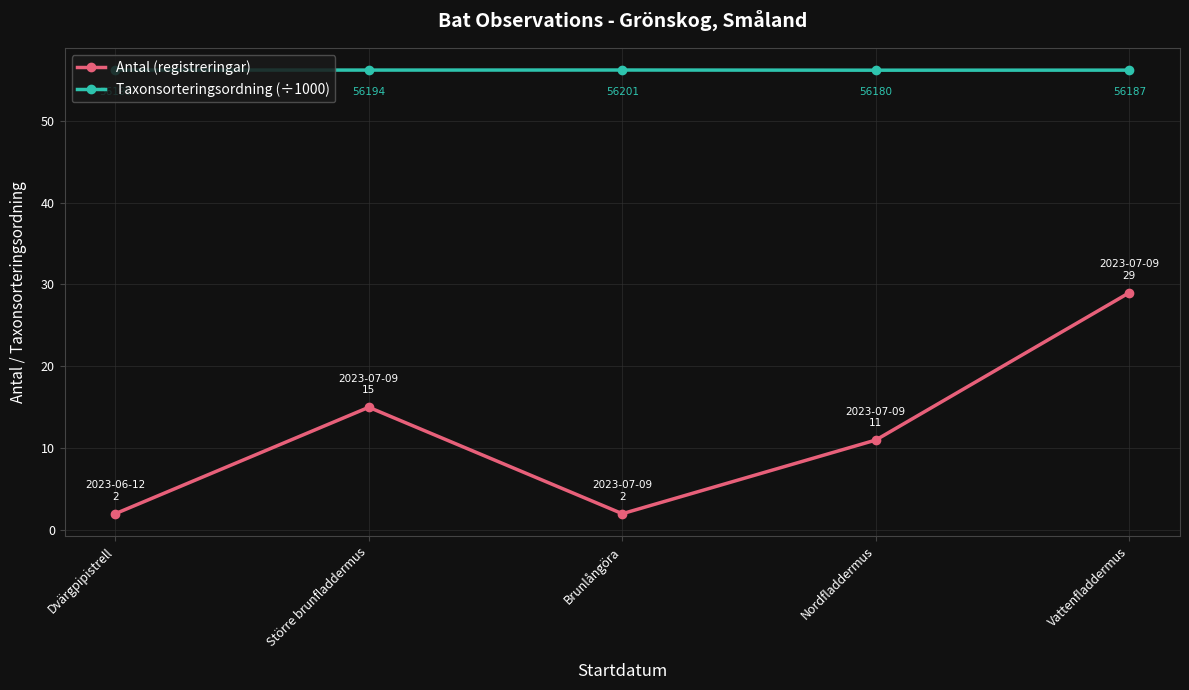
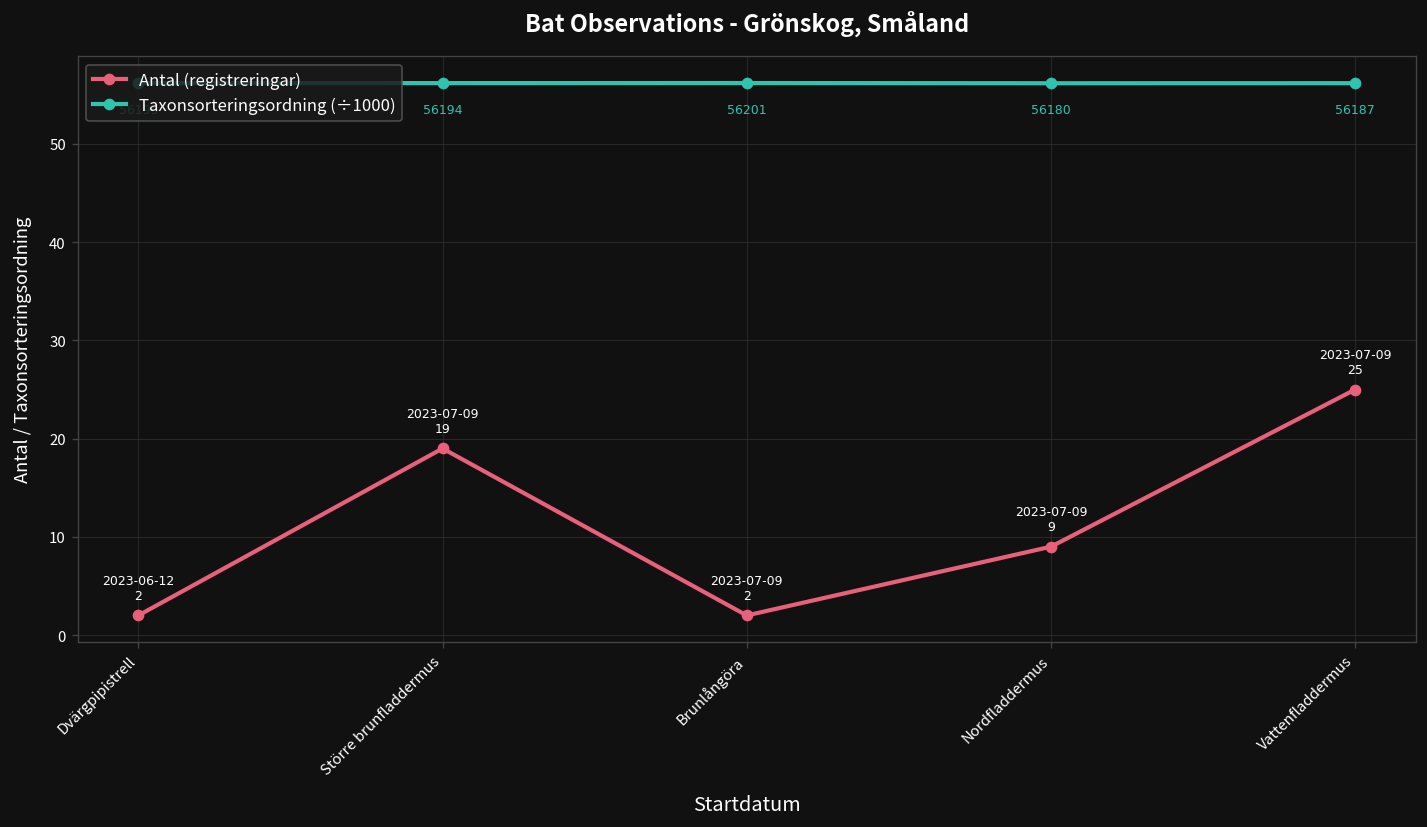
Antal (registreringar), Större brunfladdermus: 15 -> 19
Antal (registreringar), Nordfladdermus: 11 -> 9
Antal (registreringar), Vattenfladdermus: 29 -> 25
